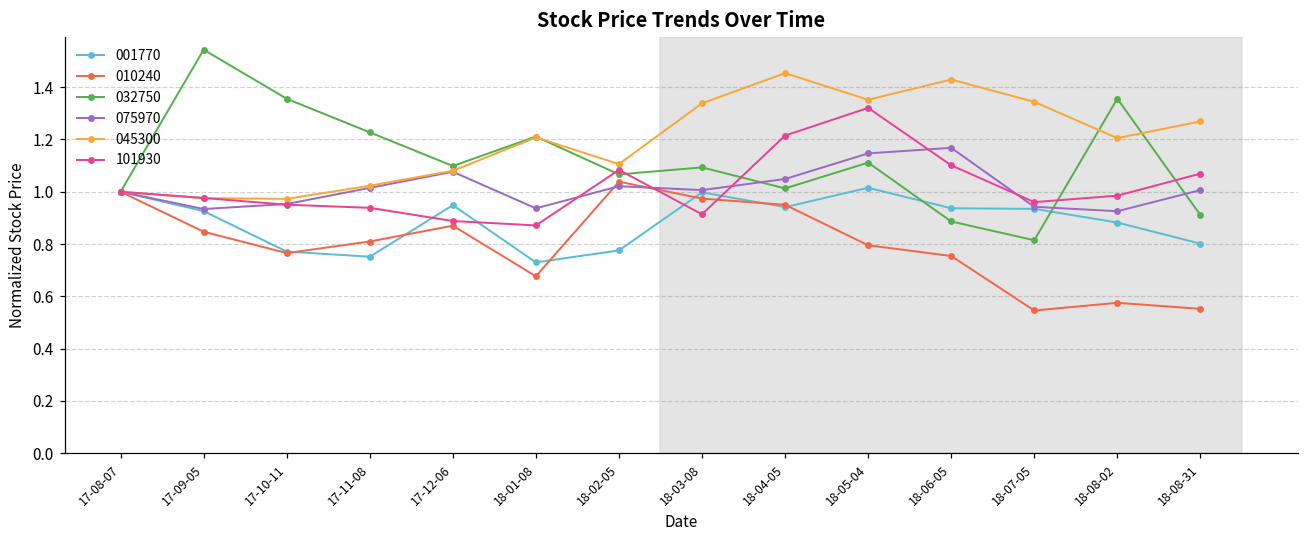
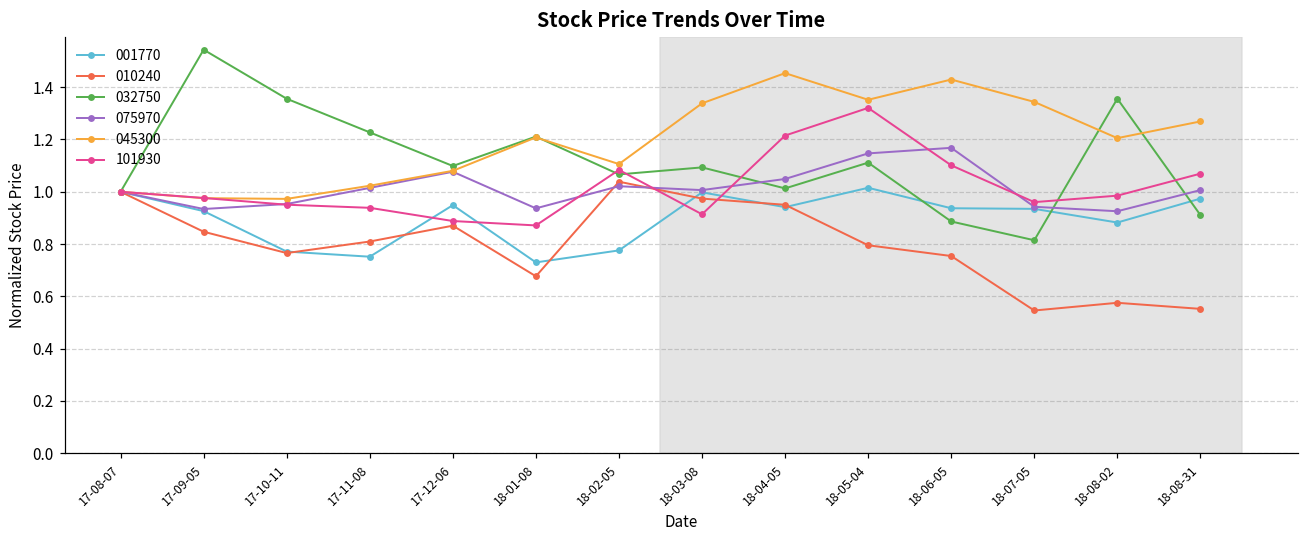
001770, 18-08-31: 0.80 -> 0.97
